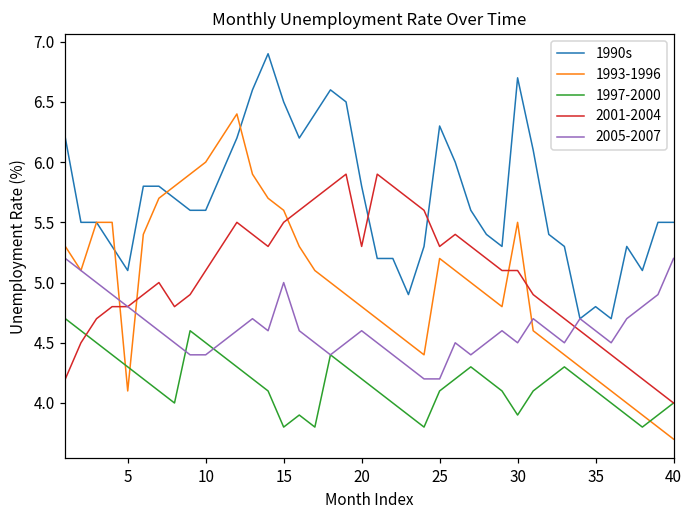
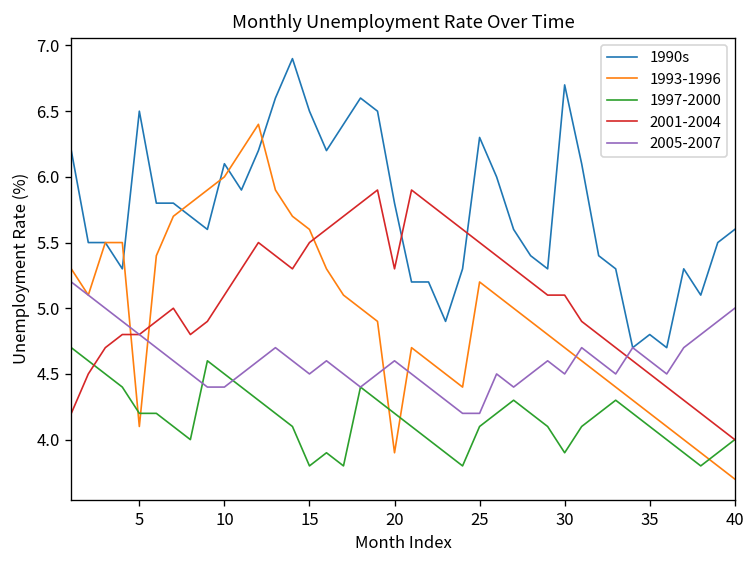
1990s, 5: 5.1 -> 6.5
1997-2000, 5: 4.3 -> 4.2
1990s, 10: 5.6 -> 6.1
2005-2007, 15: 5.0 -> 4.5
1993-1996, 20: 4.8 -> 3.9
2001-2004, 25: 5.3 -> 5.5
1993-1996, 30: 5.5 -> 4.7
1990s, 40: 5.5 -> 5.6
2005-2007, 40: 5.2 -> 5.0
